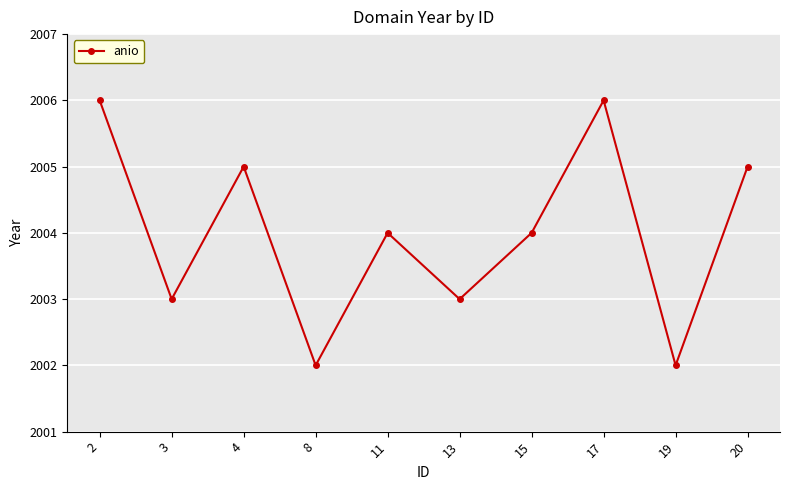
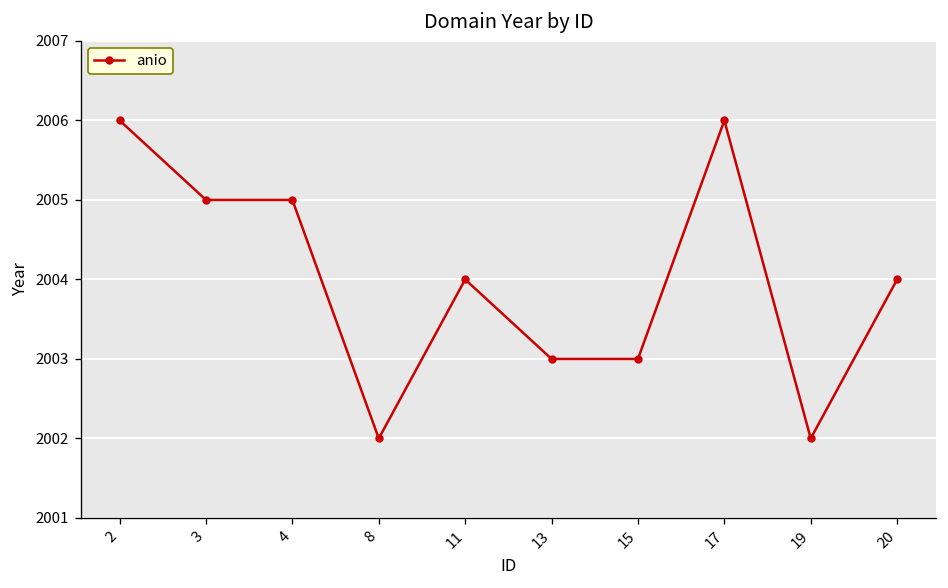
3: 2003 -> 2005
15: 2004 -> 2003
20: 2005 -> 2004
